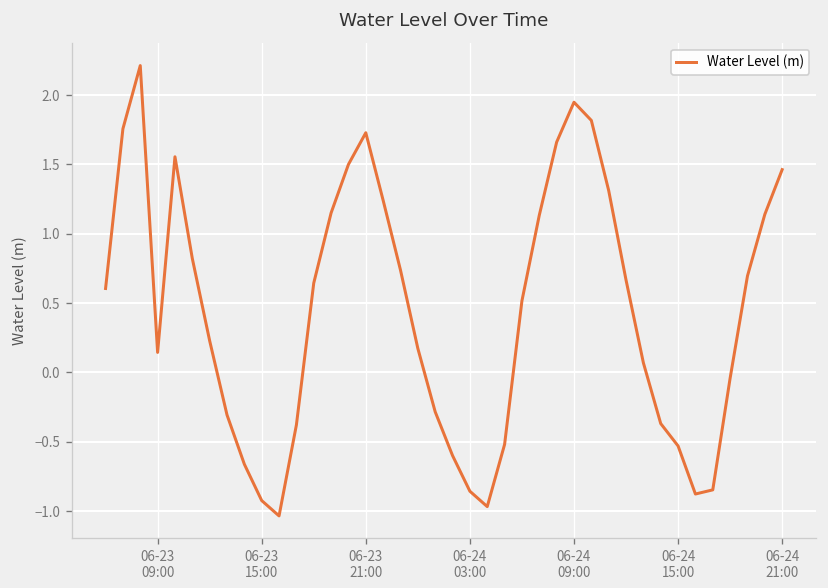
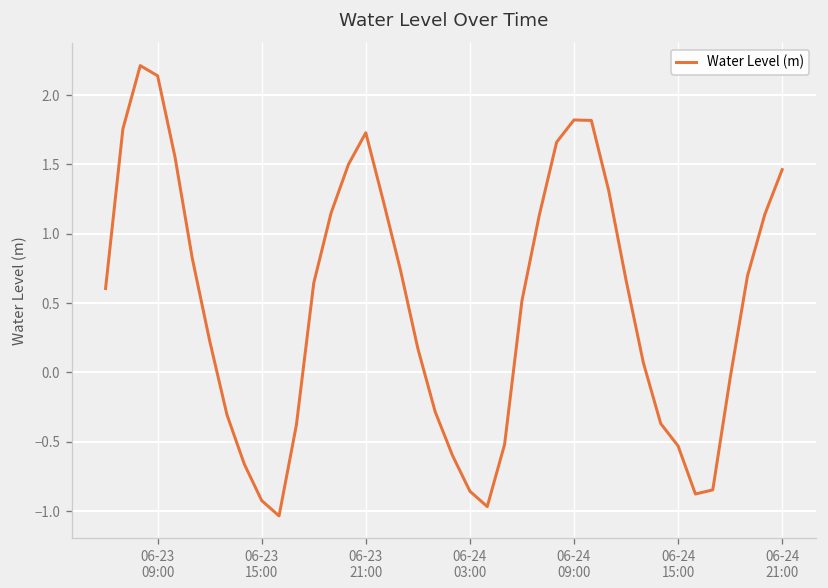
06-23 09:00: 0.14 -> 2.14
06-24 09:00: 1.95 -> 1.82
